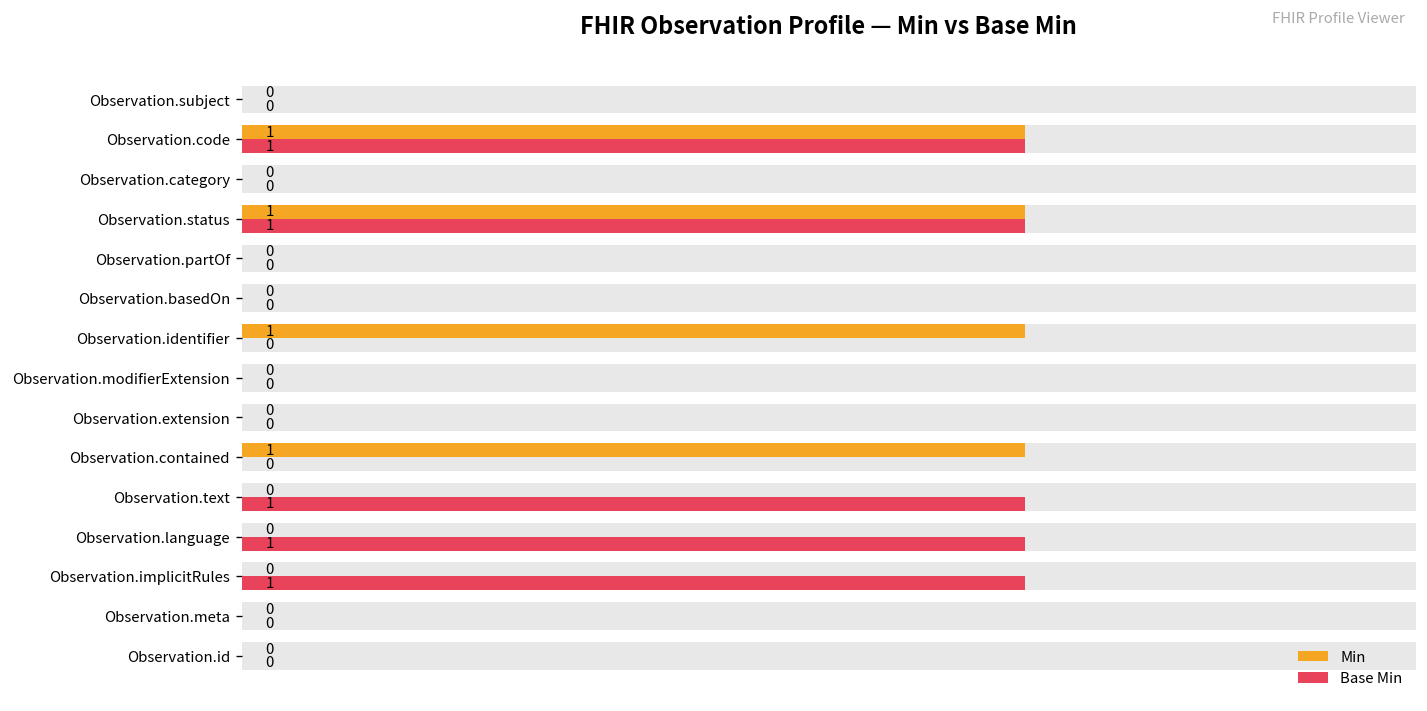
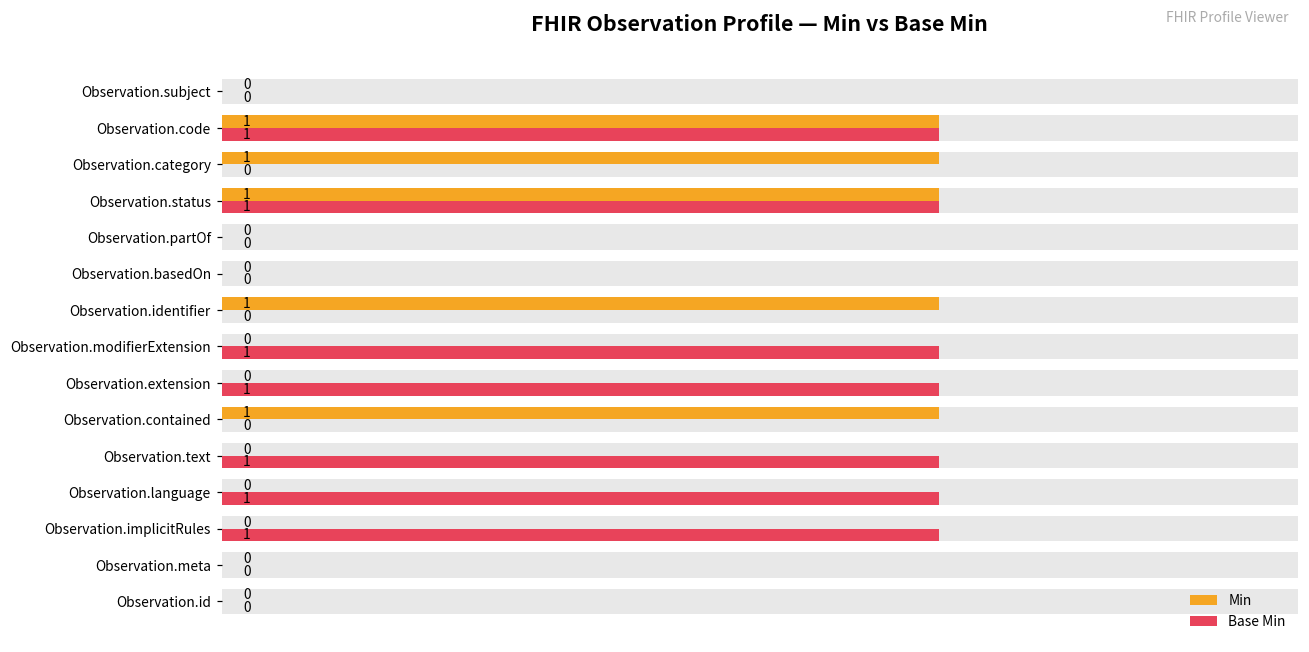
Min, Observation.category: 0 -> 1
Base Min, Observation.modifierExtension: 0 -> 1
Base Min, Observation.extension: 0 -> 1
